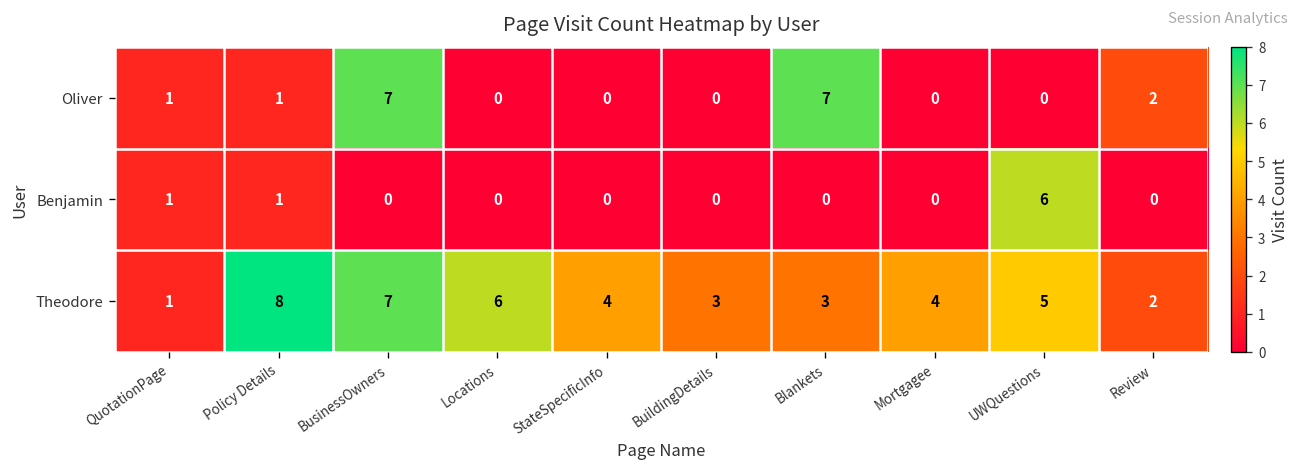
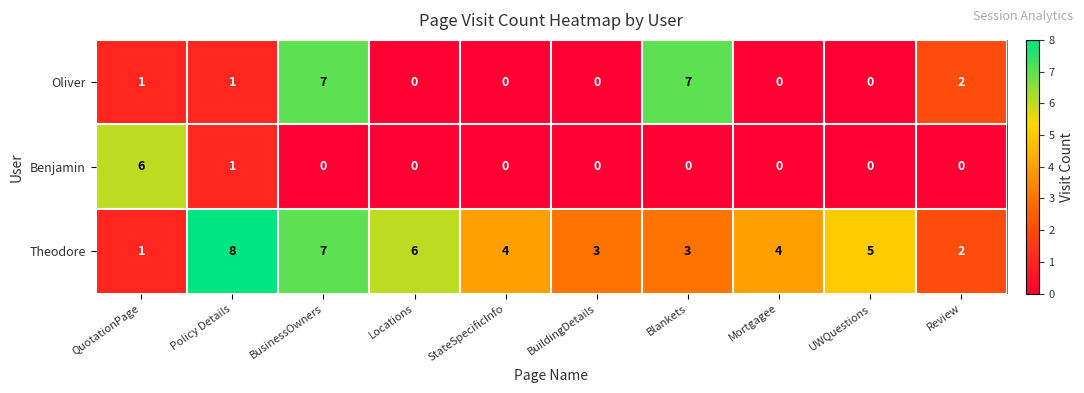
Benjamin, QuotationPage: 1 -> 6
Benjamin, UWQuestions: 6 -> 0
